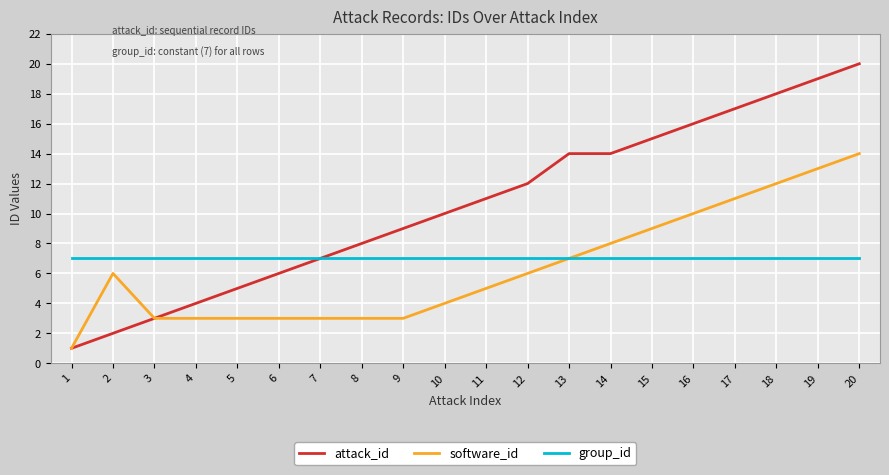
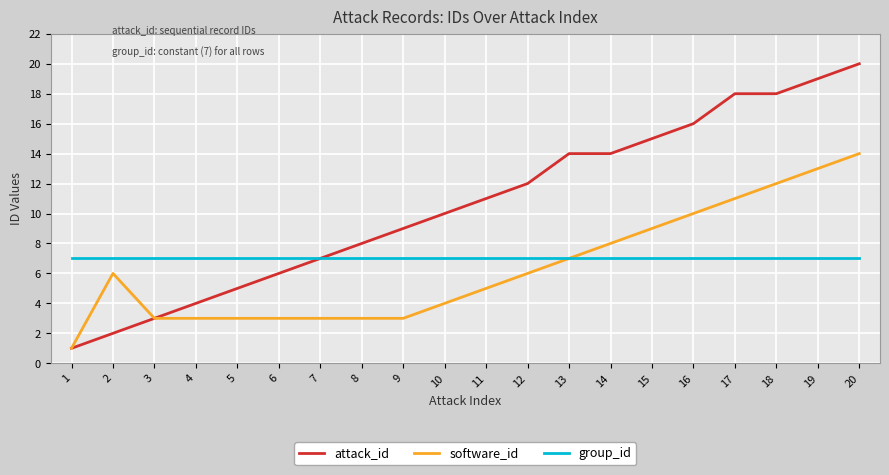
attack_id, 17: 17 -> 18
